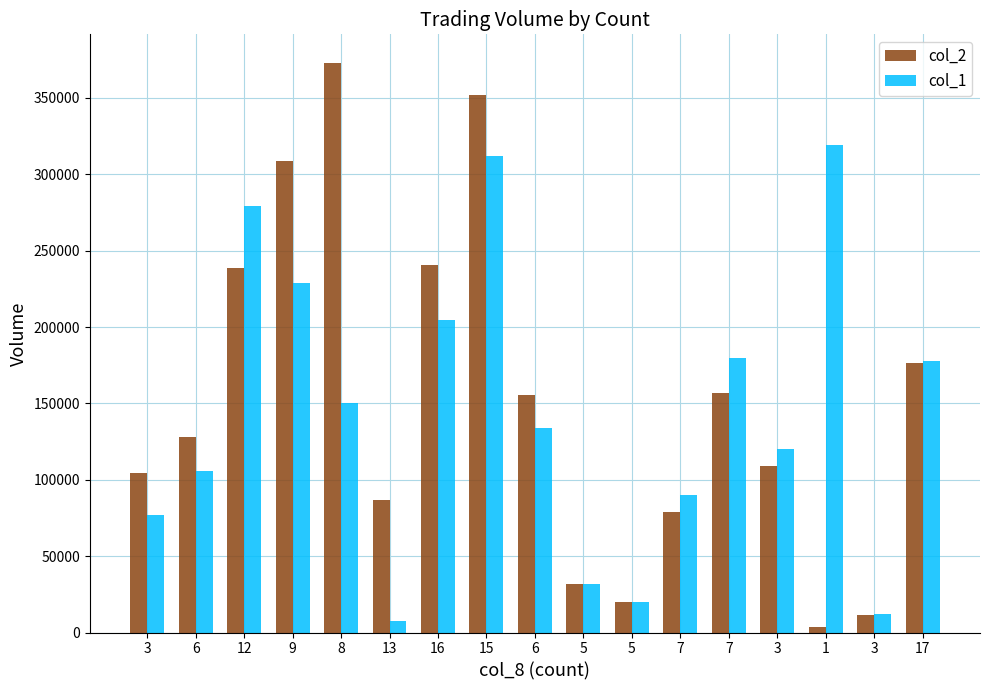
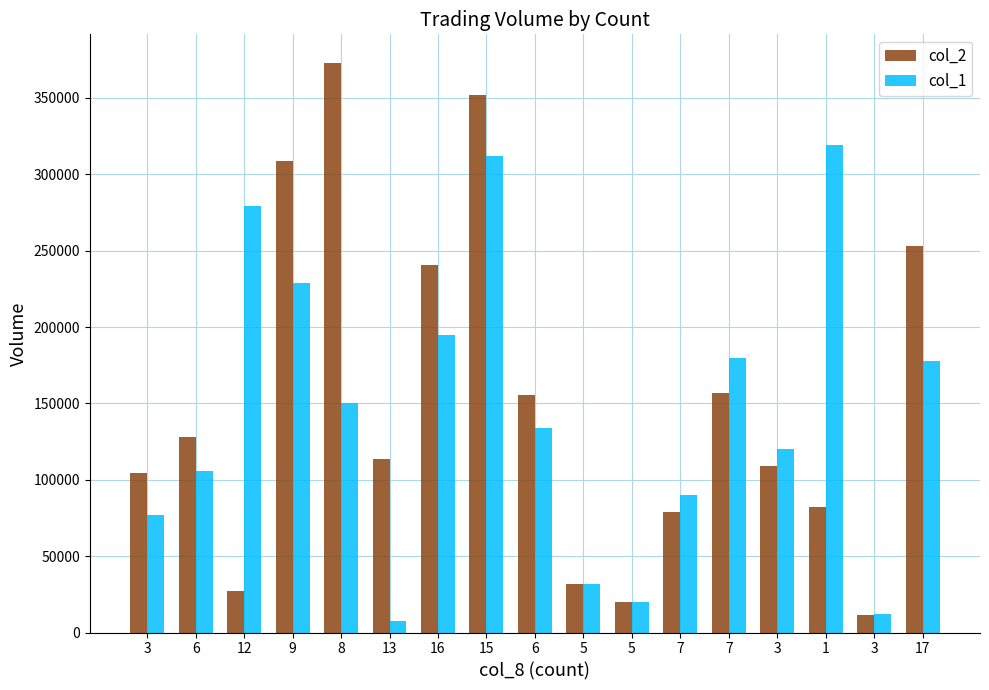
col_2, 12: 239000 -> 27000
col_2, 13: 87000 -> 114000
col_1, 16: 205000 -> 195000
col_2, 1: 3000 -> 82000
col_2, 17: 176000 -> 253000
